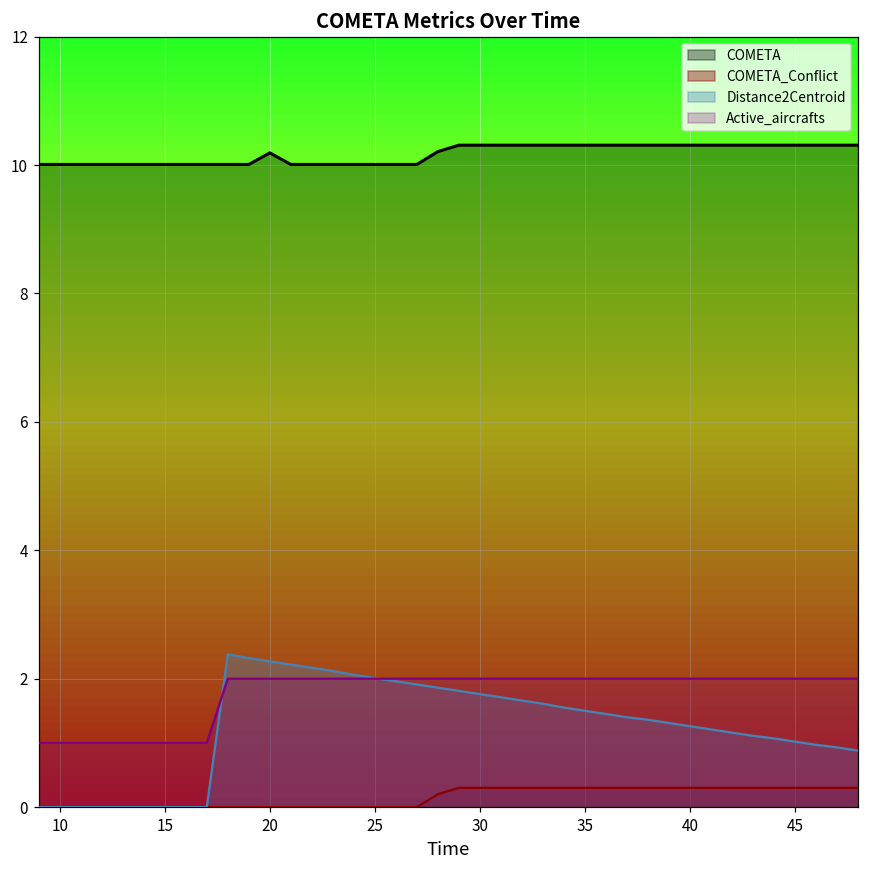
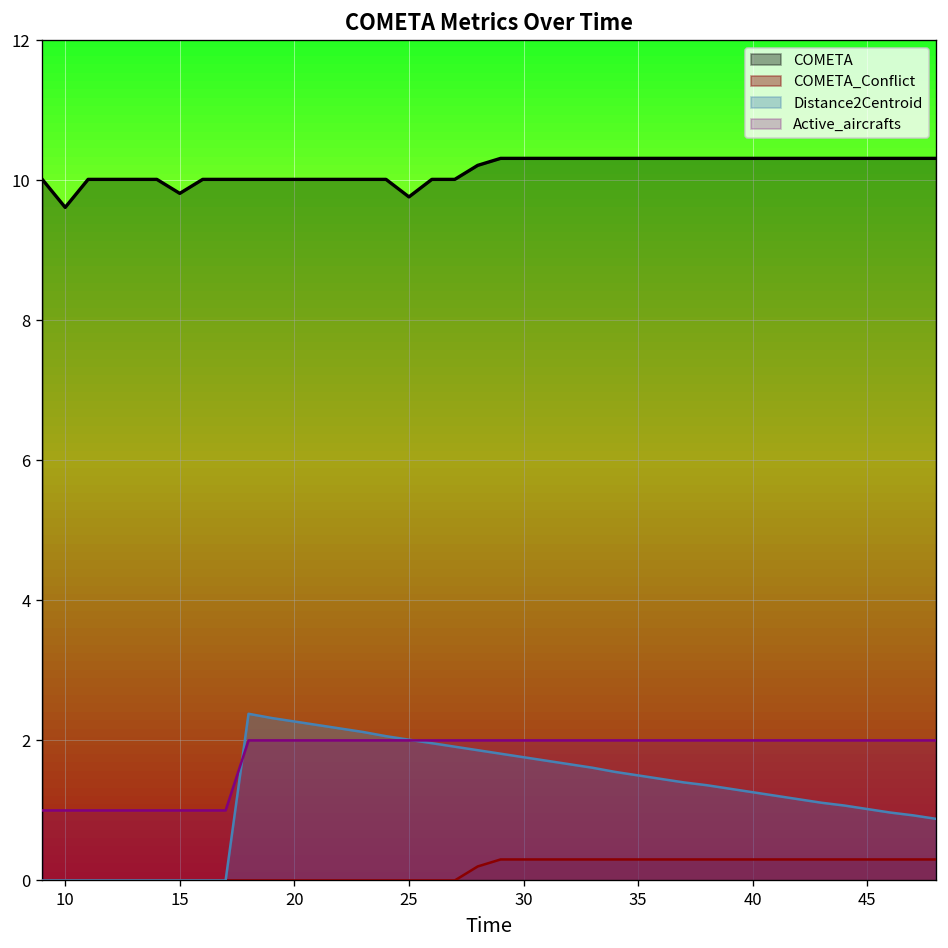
COMETA, 10: 10.0 -> 9.6
COMETA, 15: 10.0 -> 9.8
COMETA, 20: 10.2 -> 10.0
COMETA, 25: 10.0 -> 9.8
